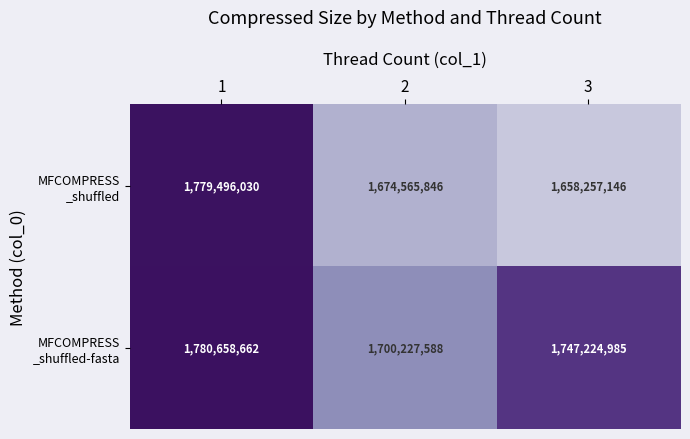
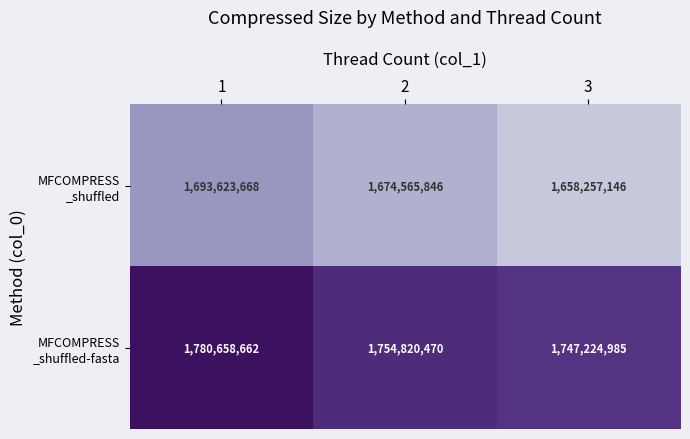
MFCOMPRESS _shuffled, 1: 1,779,496,030 -> 1,693,623,668
MFCOMPRESS _shuffled-fasta, 2: 1,700,227,588 -> 1,754,820,470
